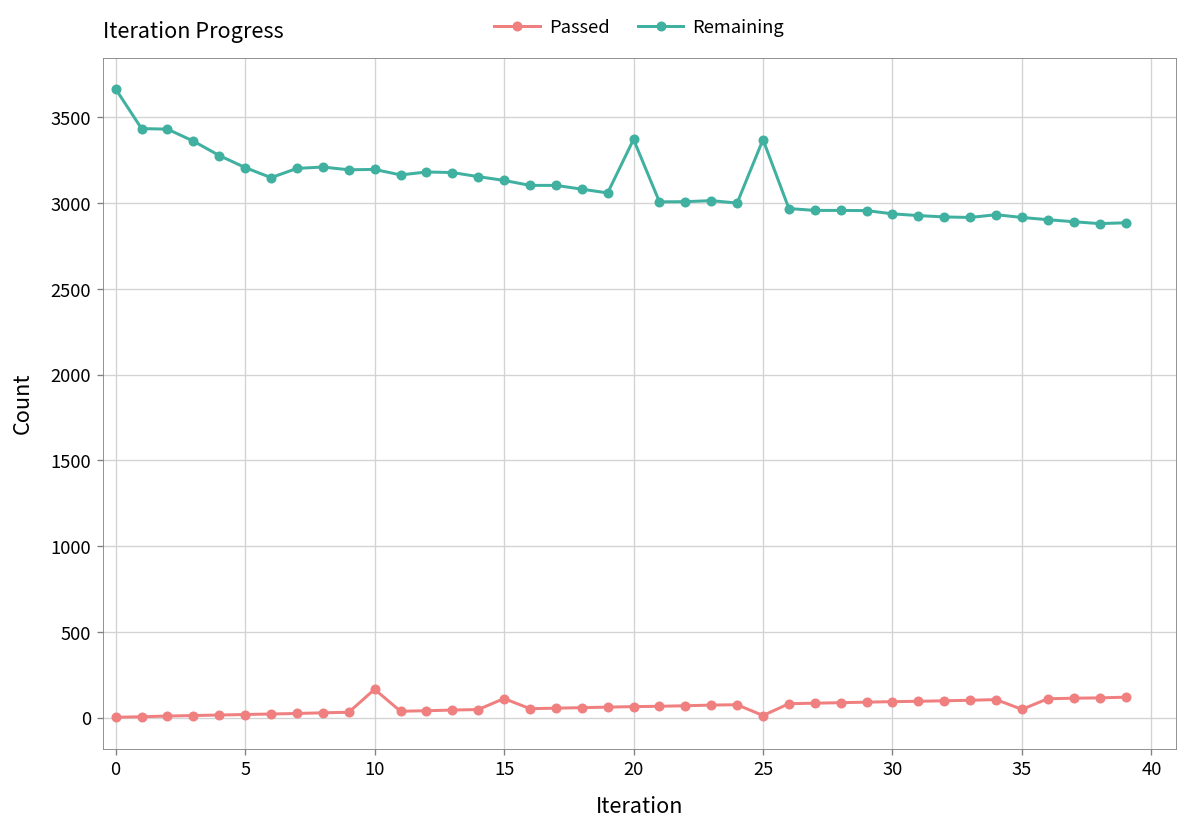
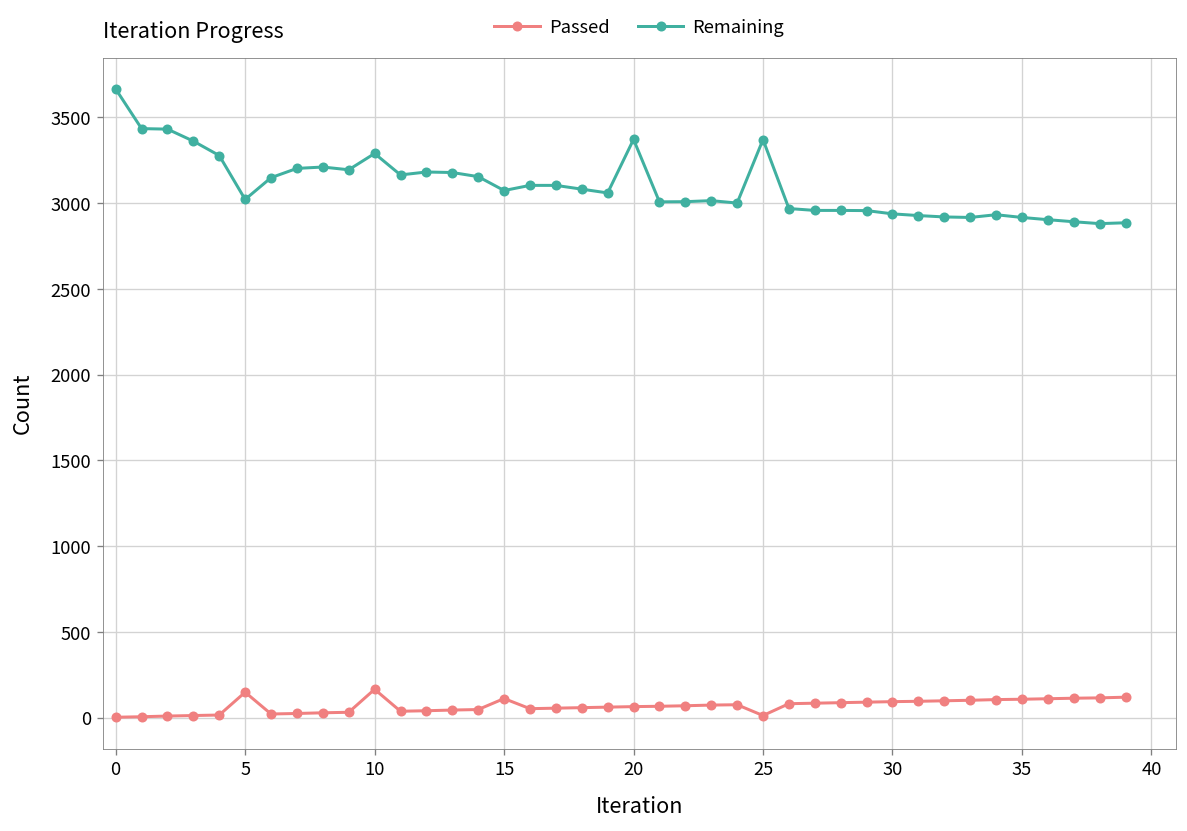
Passed, 5: 20 -> 150
Remaining, 5: 3210 -> 3020
Remaining, 10: 3200 -> 3290
Remaining, 15: 3130 -> 3070
Passed, 35: 50 -> 110
